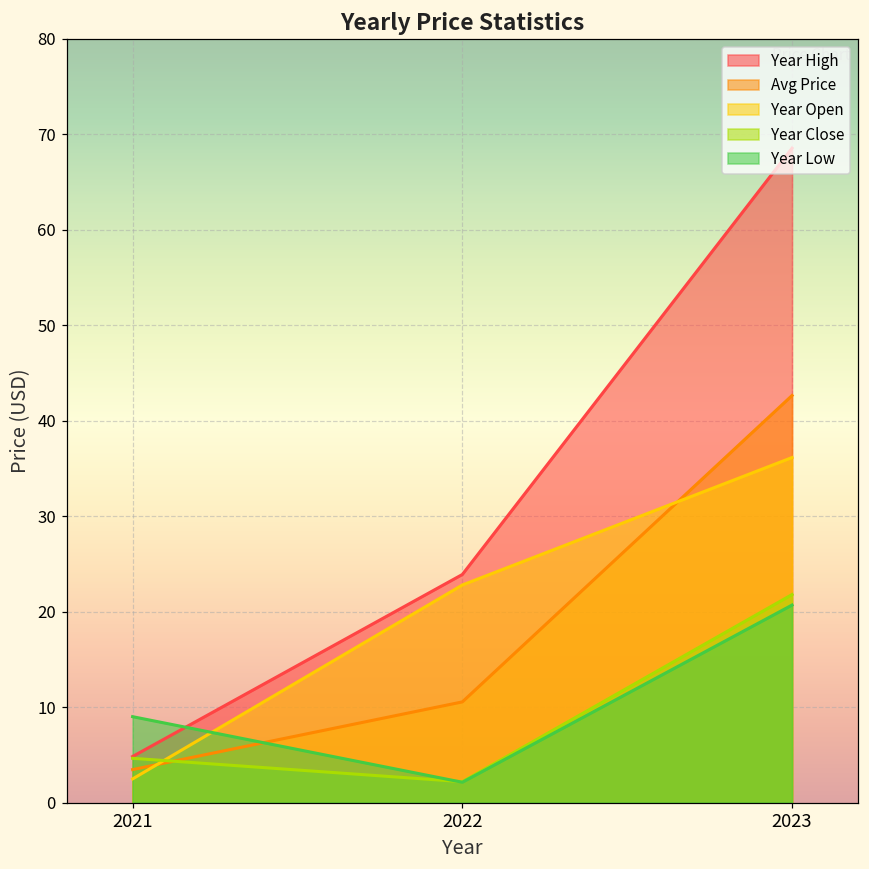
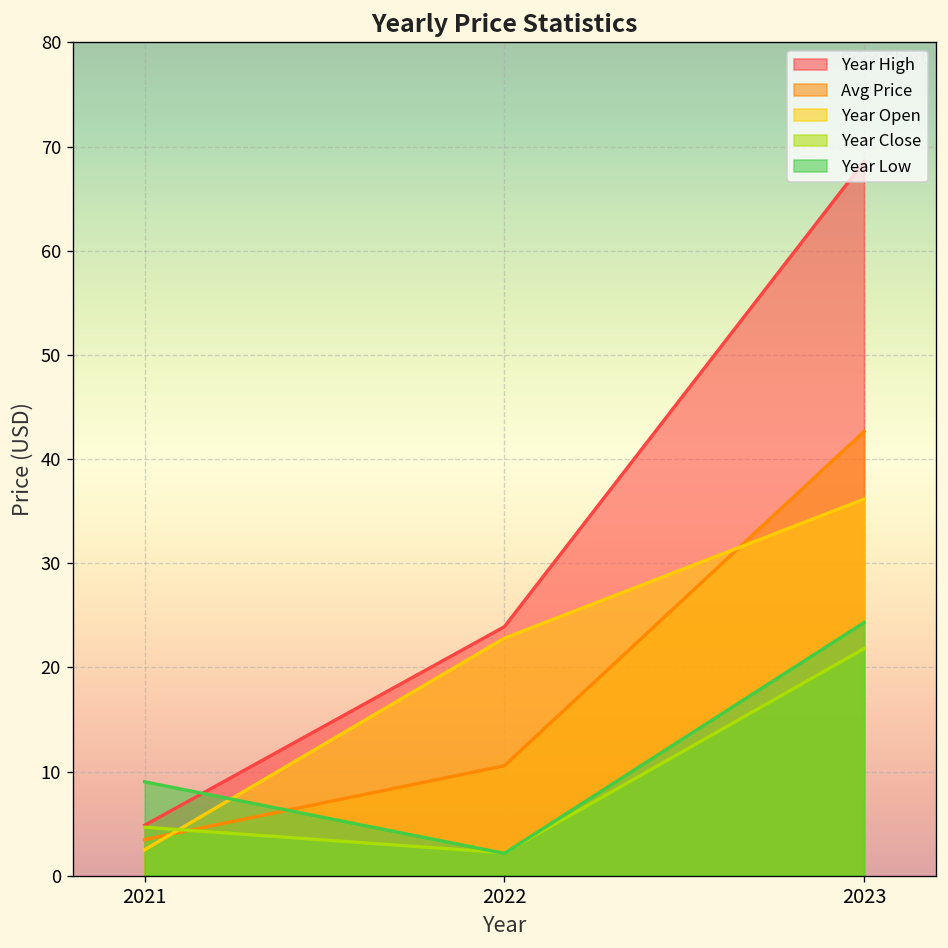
Year Low, 2023: 21 -> 24
